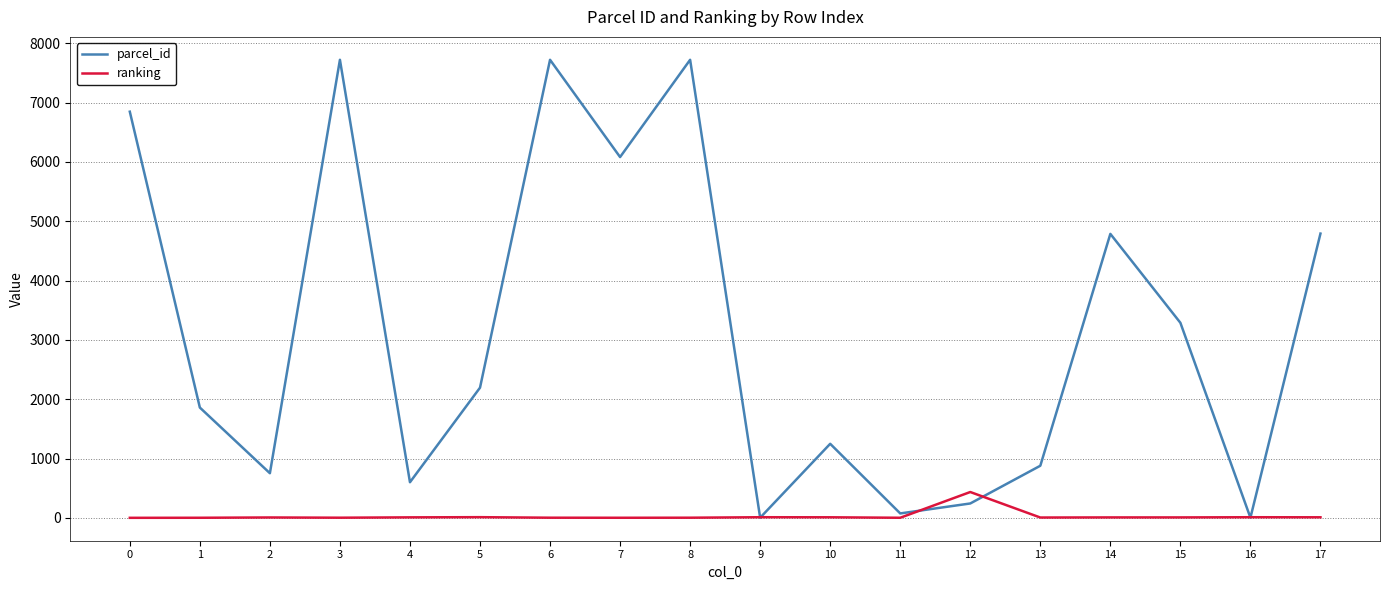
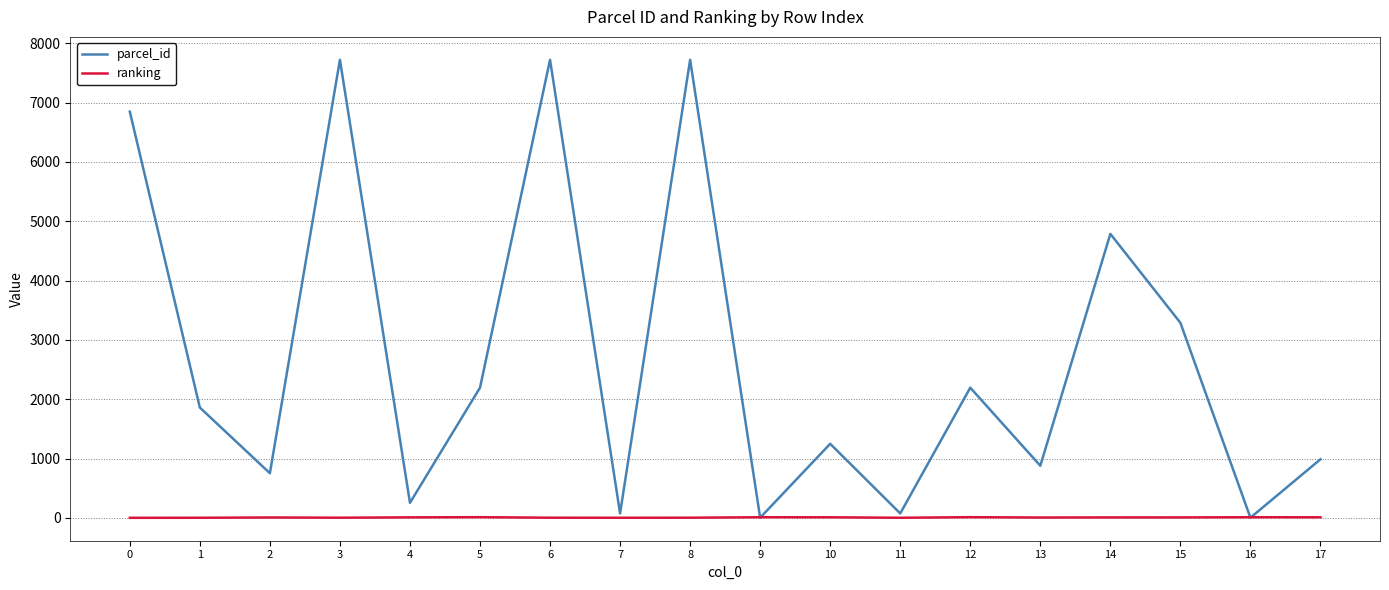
parcel_id, 4: 600 -> 300
parcel_id, 7: 6100 -> 100
parcel_id, 12: 200 -> 2200
ranking, 12: 400 -> 0
parcel_id, 17: 4800 -> 1000
